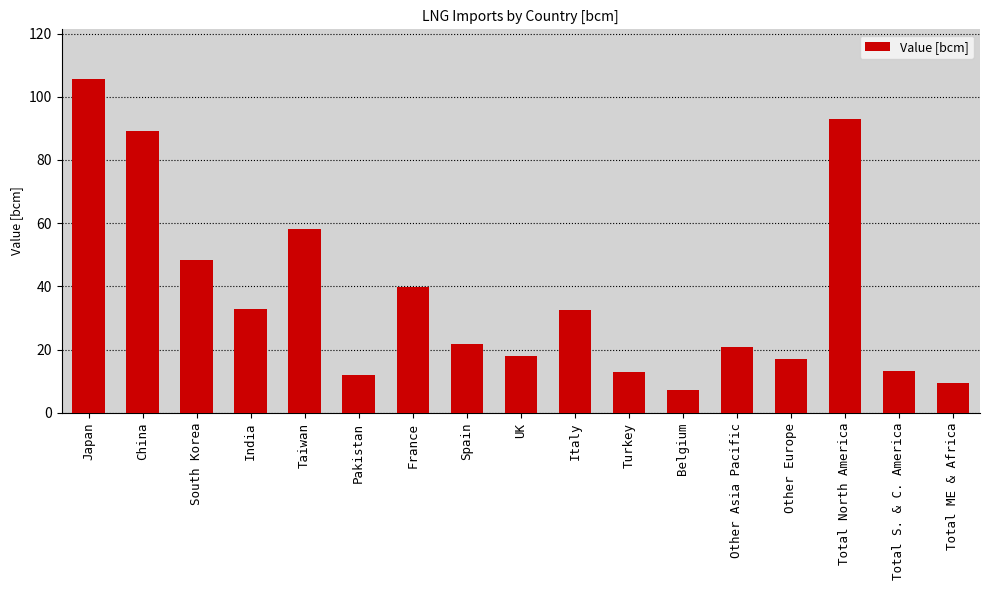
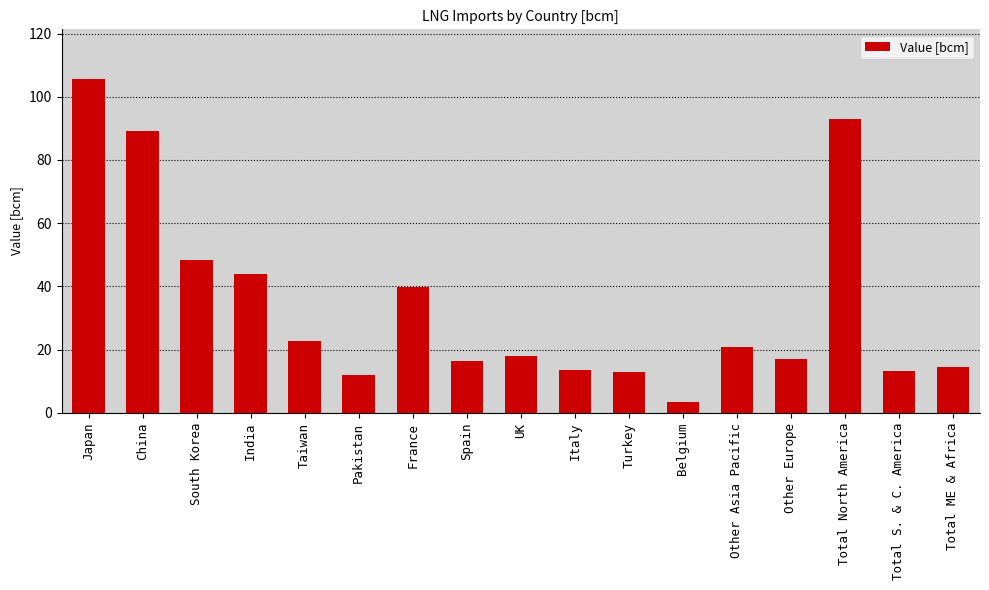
India: 33 -> 44
Taiwan: 58 -> 23
Spain: 22 -> 17
Italy: 33 -> 14
Belgium: 7 -> 4
Total ME & Africa: 10 -> 15
